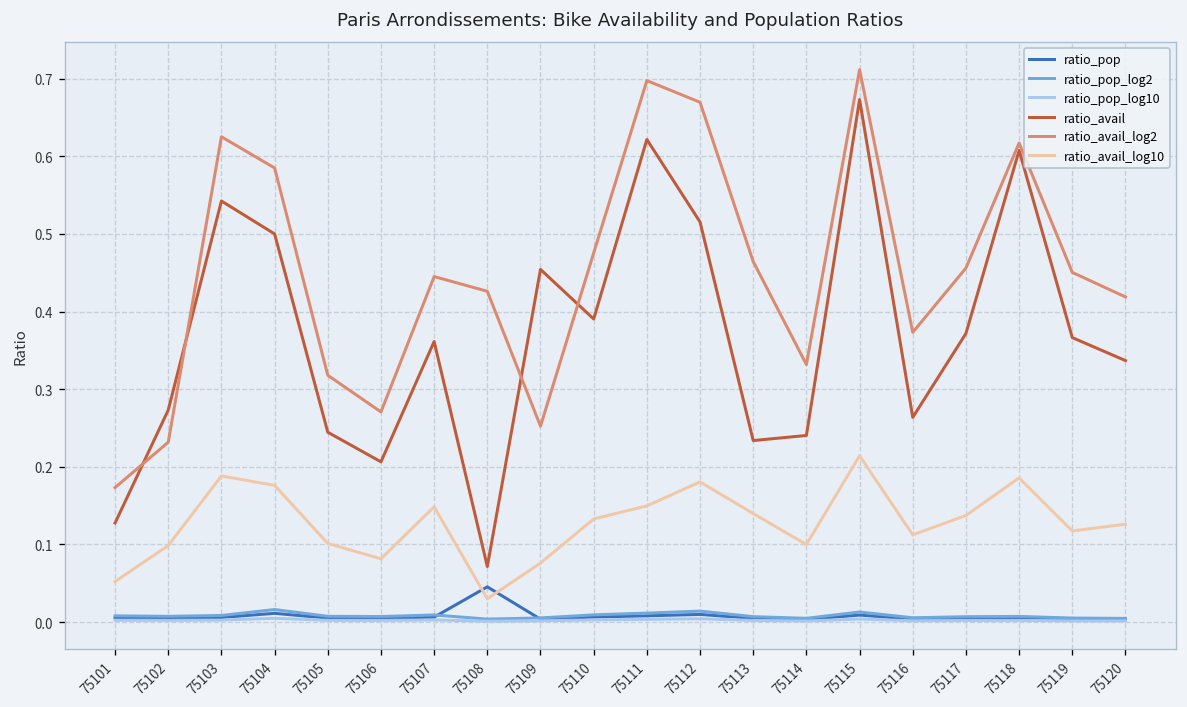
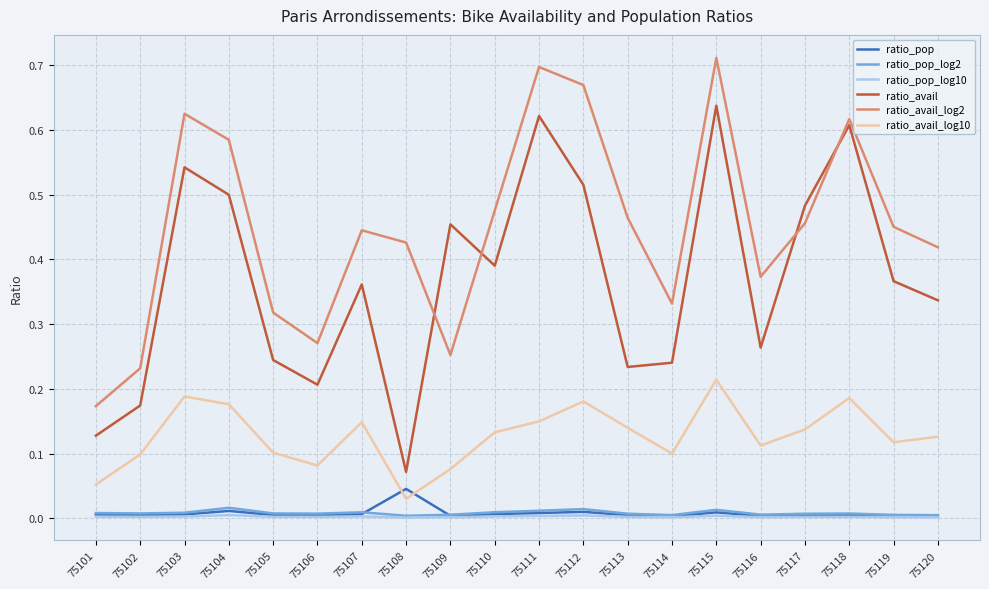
ratio_avail, 75102: 0.27 -> 0.17
ratio_avail, 75115: 0.67 -> 0.64
ratio_avail, 75117: 0.37 -> 0.48
